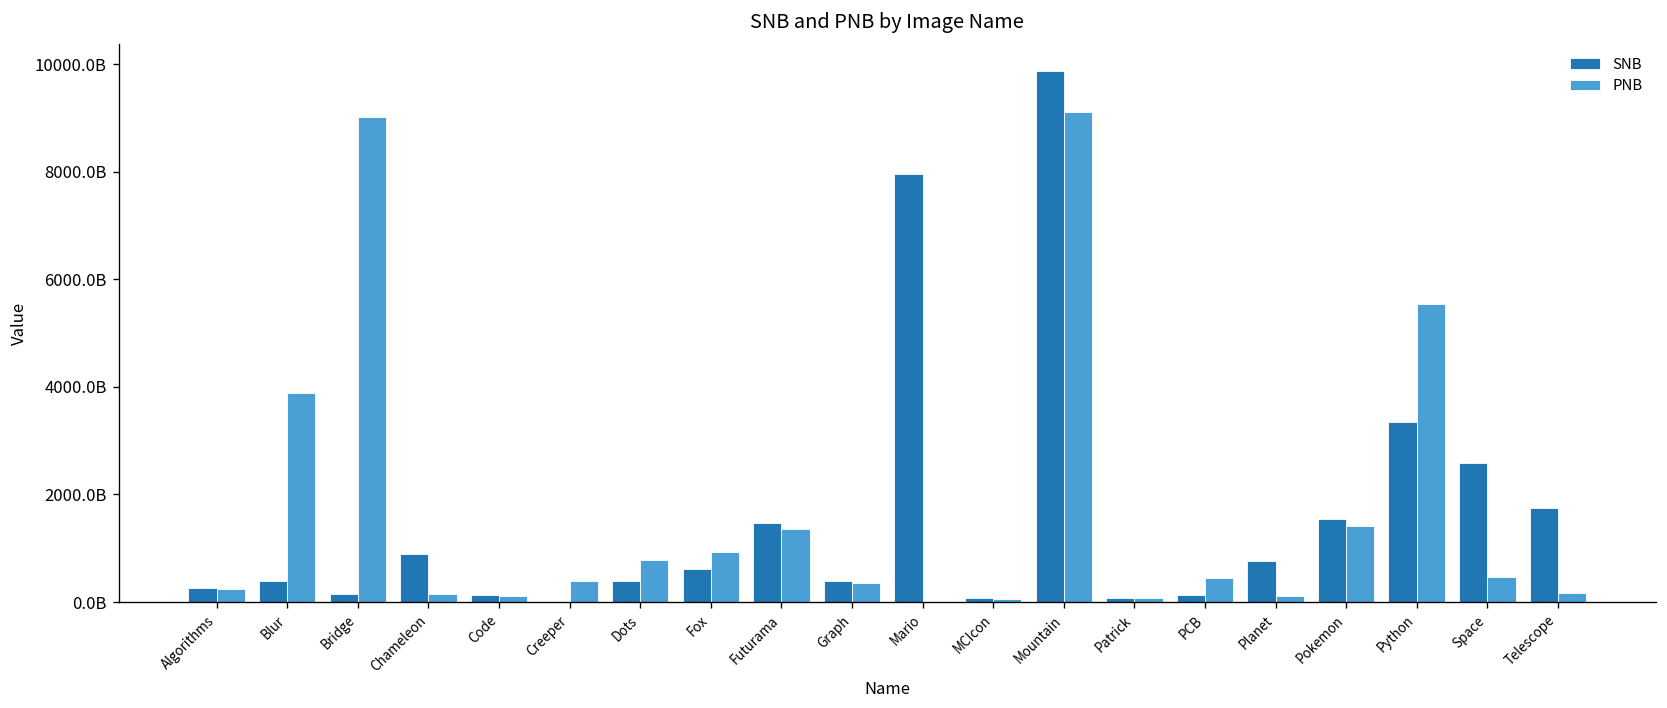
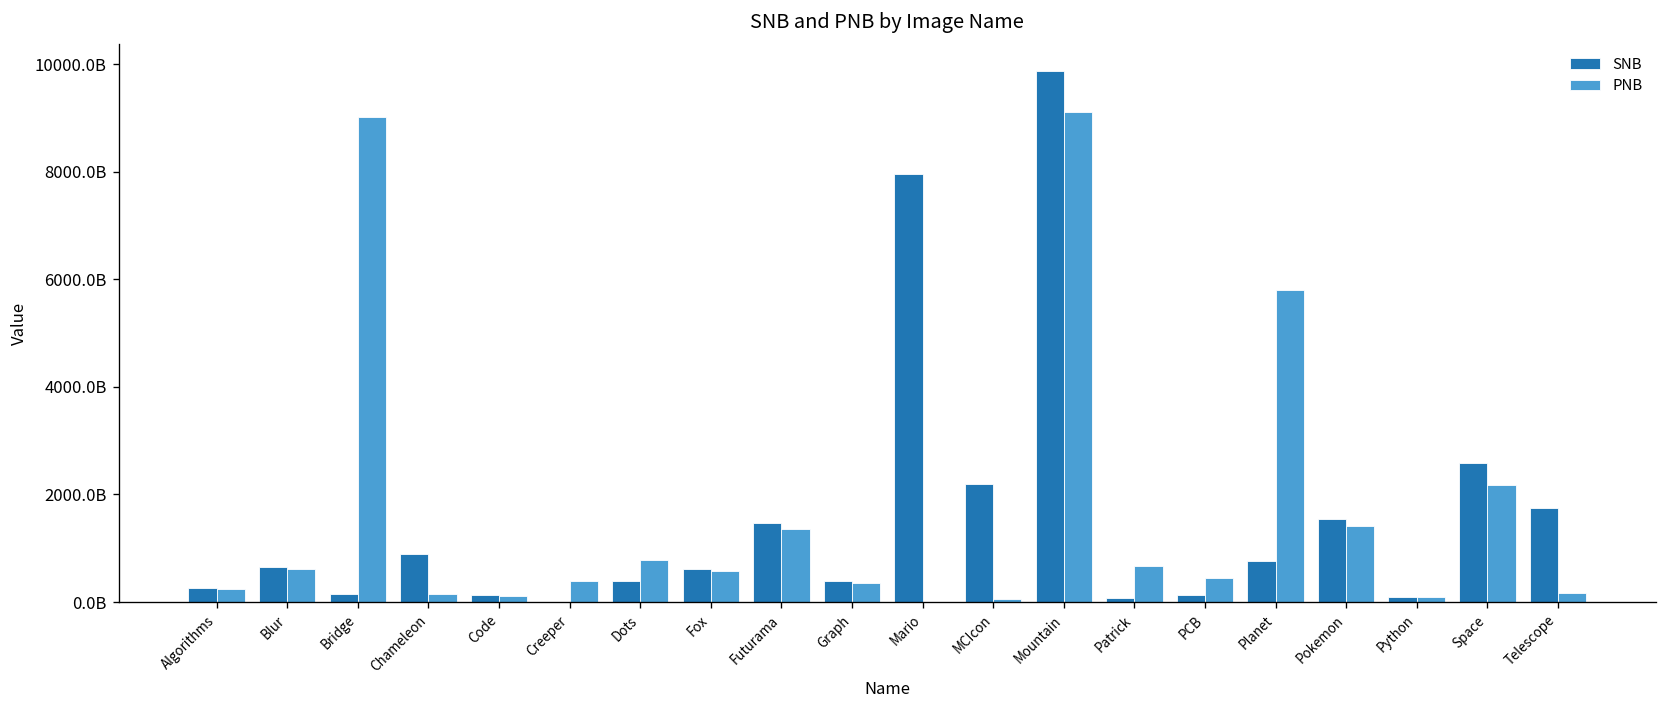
SNB, Blur: 400000000000 -> 700000000000
PNB, Blur: 3900000000000 -> 600000000000
PNB, Fox: 900000000000 -> 600000000000
SNB, MCIcon: 100000000000 -> 2200000000000
PNB, Patrick: 100000000000 -> 700000000000
PNB, Planet: 100000000000 -> 5800000000000
SNB, Python: 3300000000000 -> 100000000000
PNB, Python: 5500000000000 -> 100000000000
PNB, Space: 500000000000 -> 2200000000000
